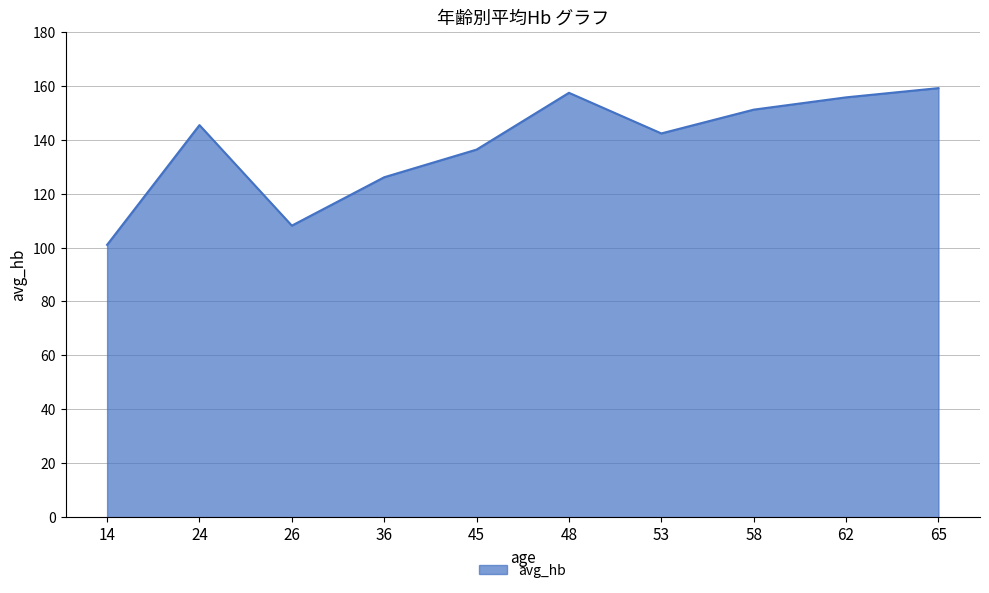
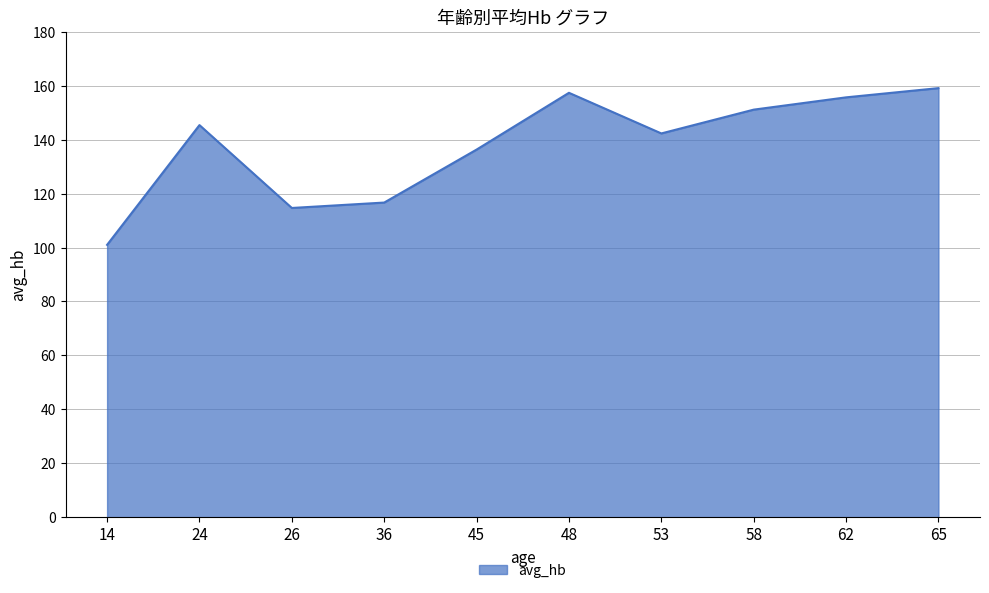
26: 108 -> 115
36: 126 -> 117
